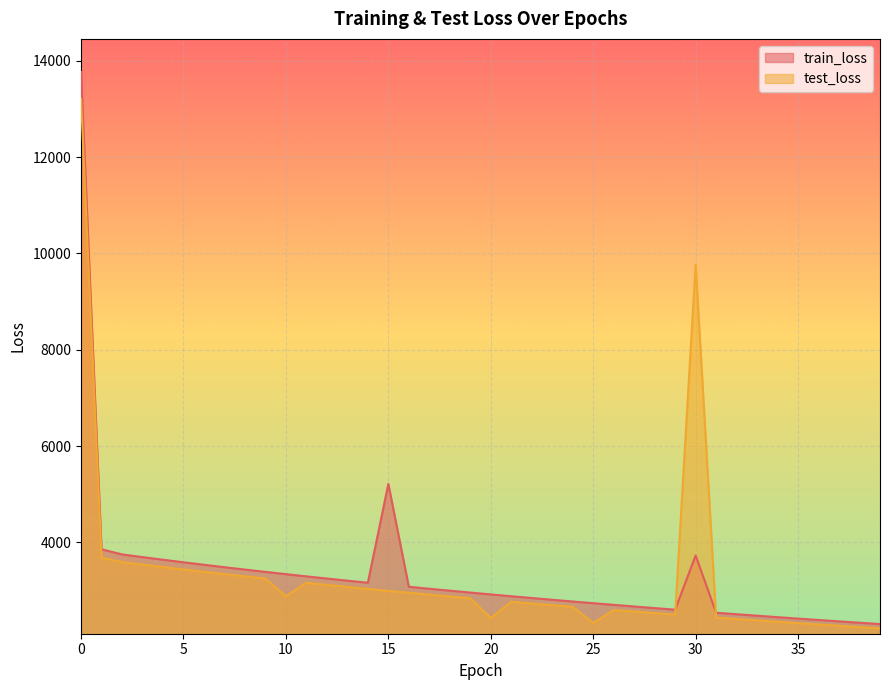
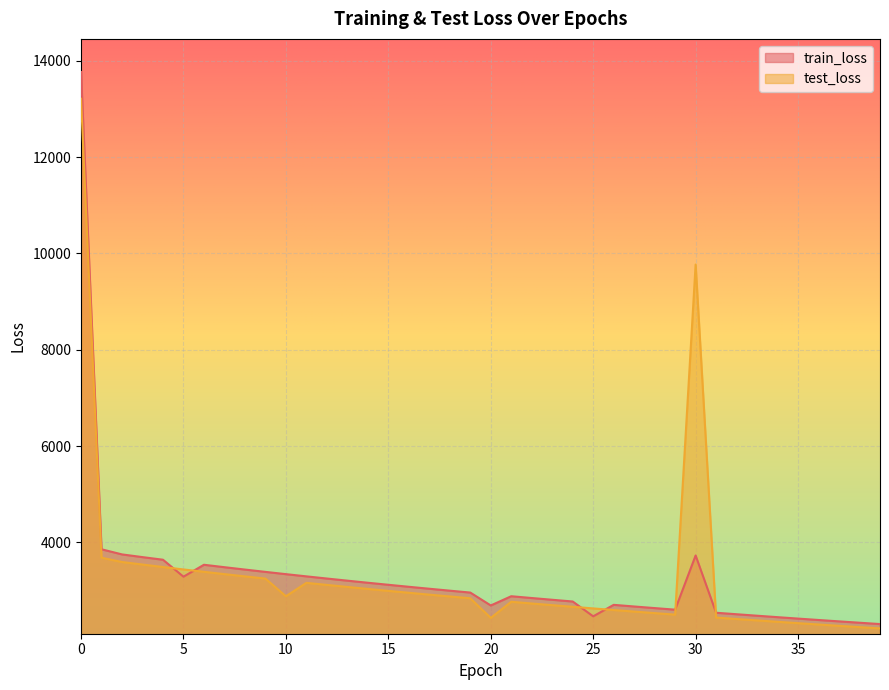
train_loss, 5: 3600 -> 3300
train_loss, 15: 5200 -> 3100
train_loss, 20: 2900 -> 2700
train_loss, 25: 2700 -> 2500
test_loss, 25: 2300 -> 2600
